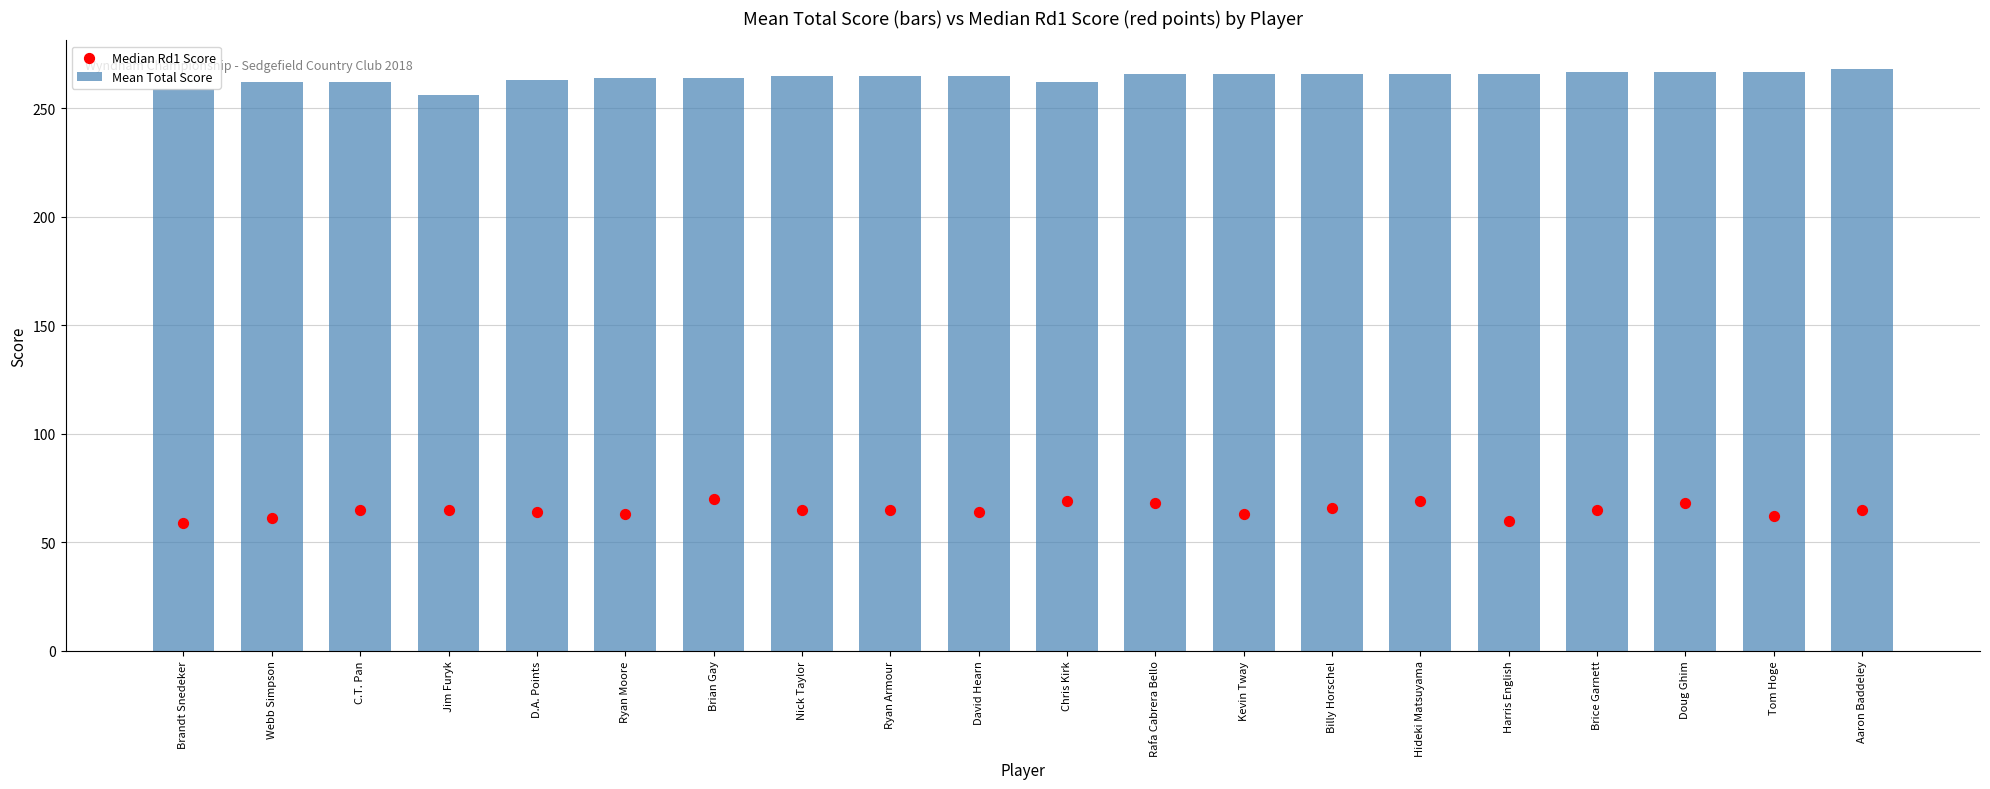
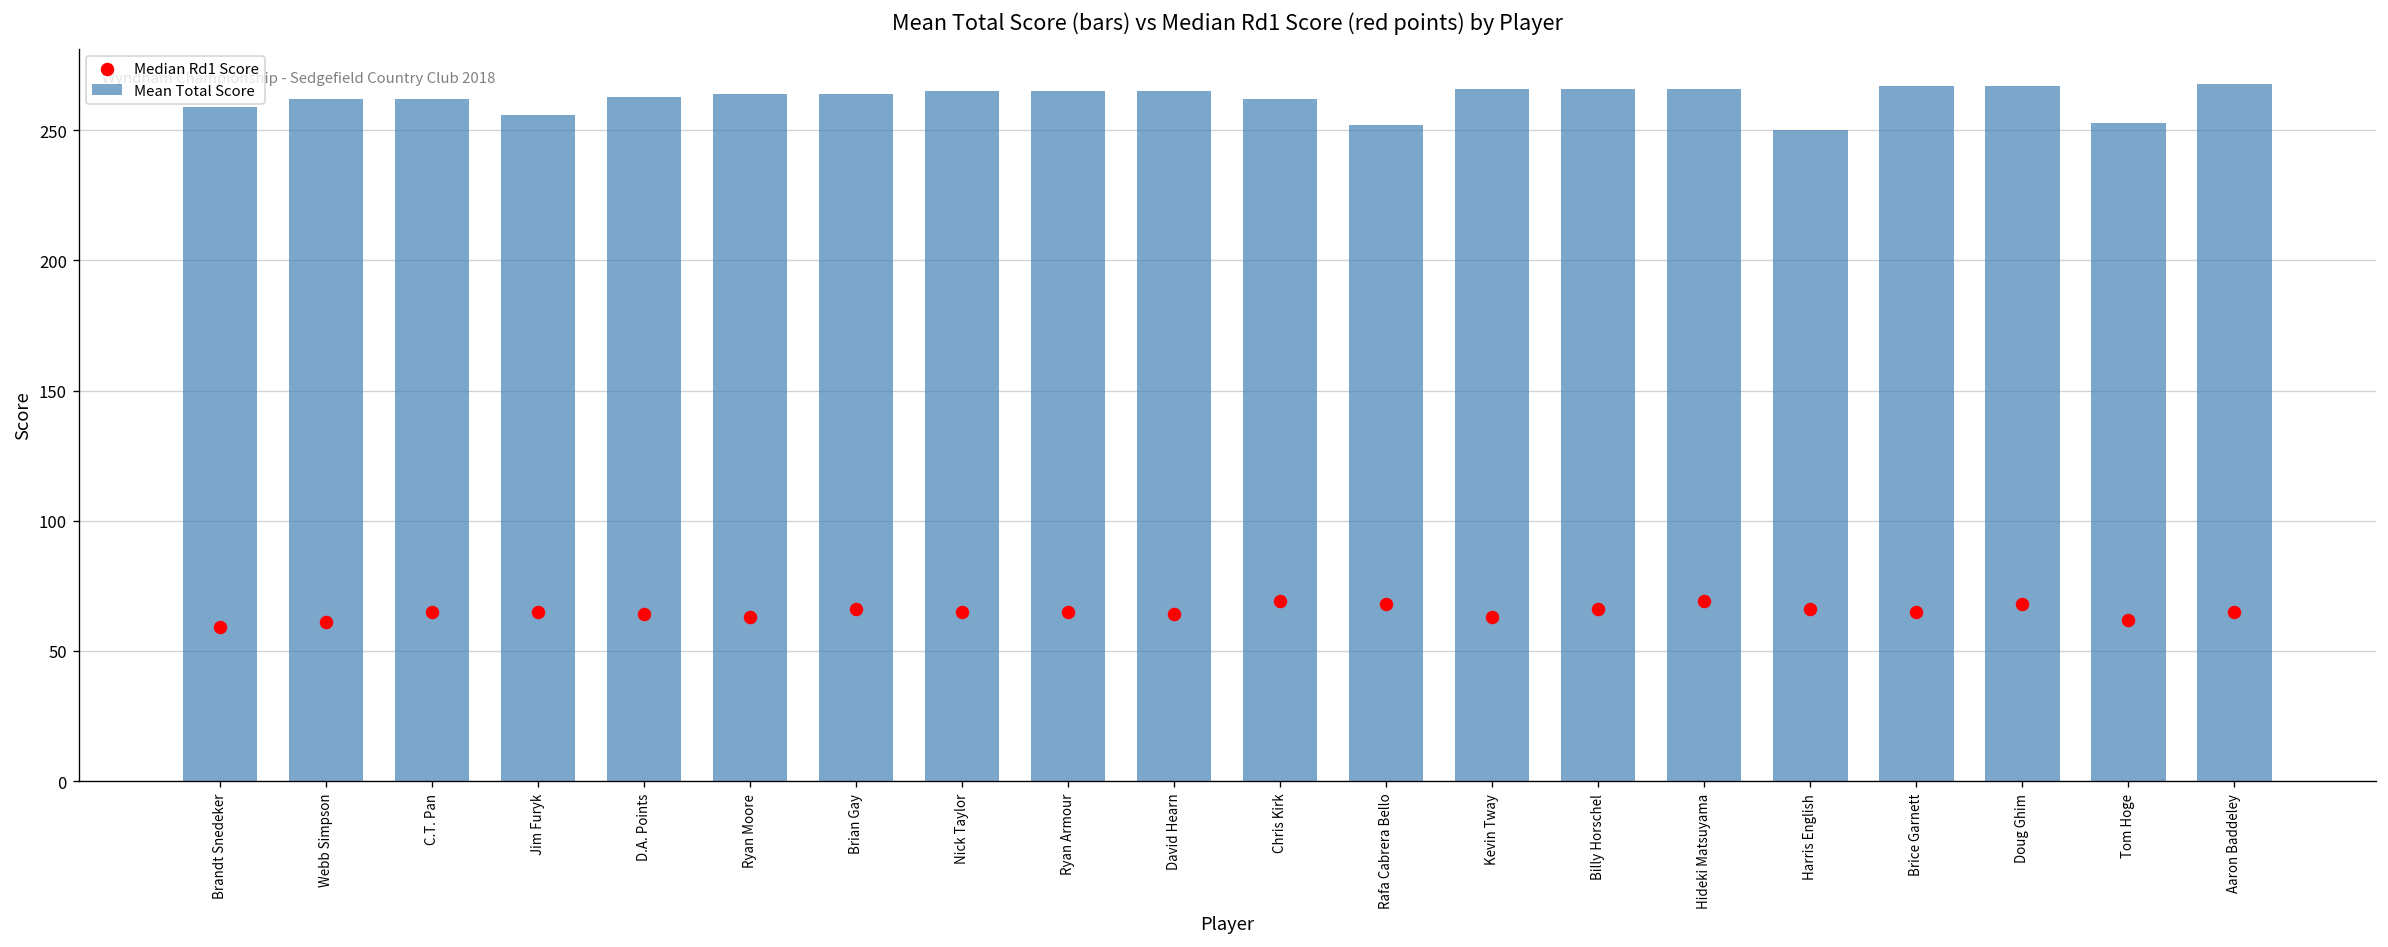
Median Rd1 Score, Brian Gay: 70 -> 66
Mean Total Score, Rafa Cabrera Bello: 266 -> 252
Mean Total Score, Harris English: 266 -> 250
Median Rd1 Score, Harris English: 60 -> 66
Mean Total Score, Tom Hoge: 267 -> 253
